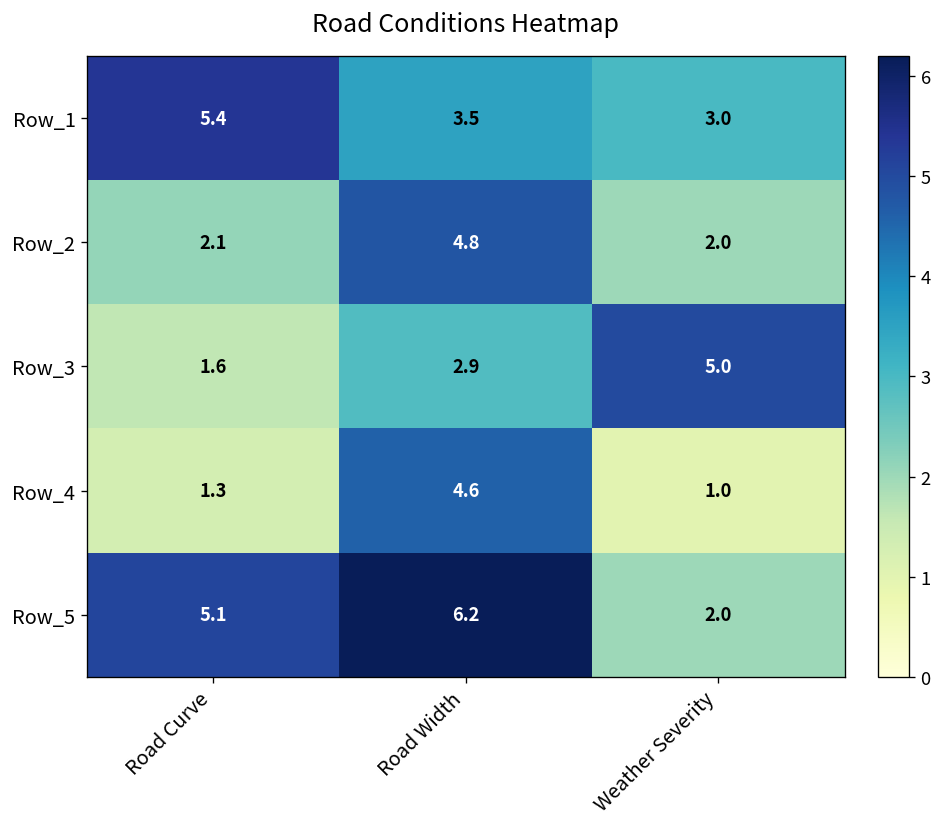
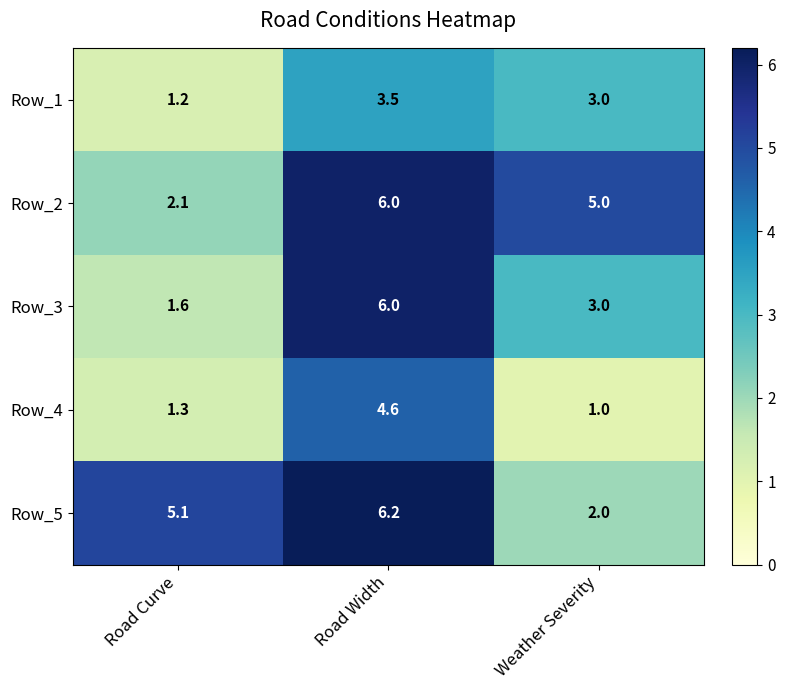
Row_1, Road Curve: 5.4 -> 1.2
Row_2, Road Width: 4.8 -> 6.0
Row_2, Weather Severity: 2.0 -> 5.0
Row_3, Road Width: 2.9 -> 6.0
Row_3, Weather Severity: 5.0 -> 3.0
